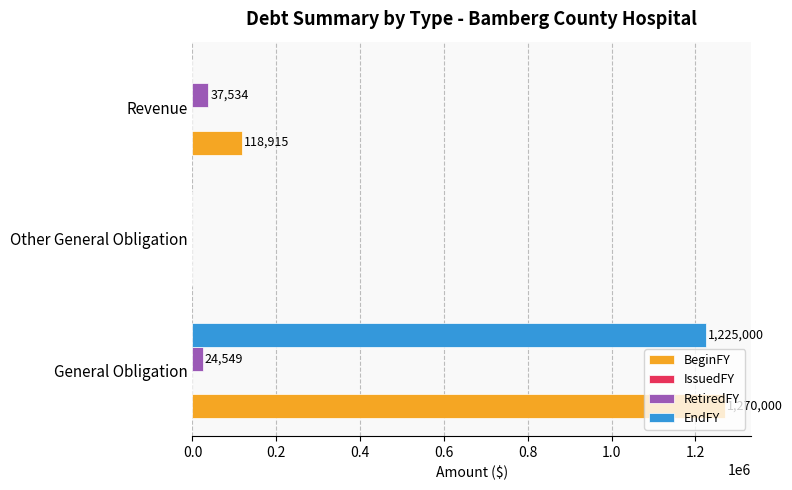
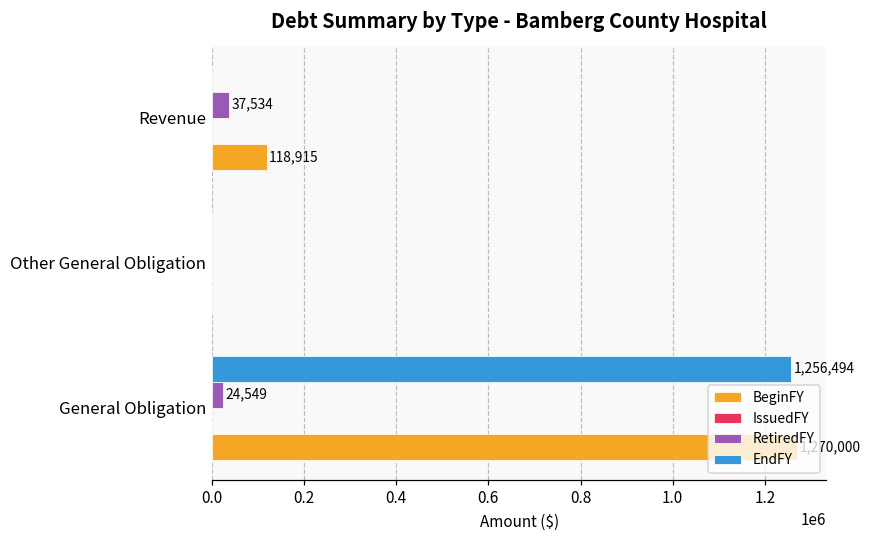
EndFY, General Obligation: 1,225,000 -> 1,256,494
